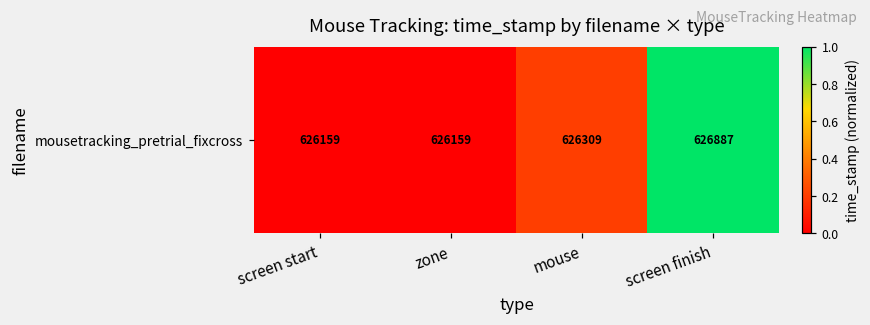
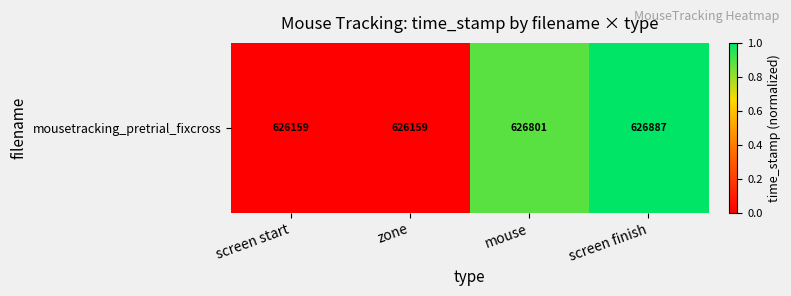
mousetracking_pretrial_fixcross, mouse: 626309 -> 626801
